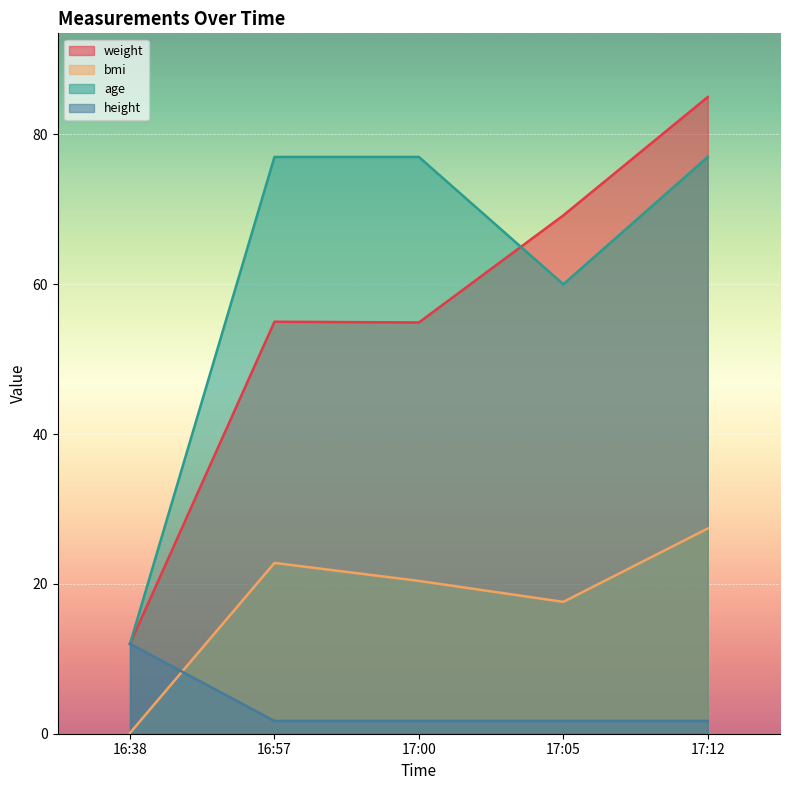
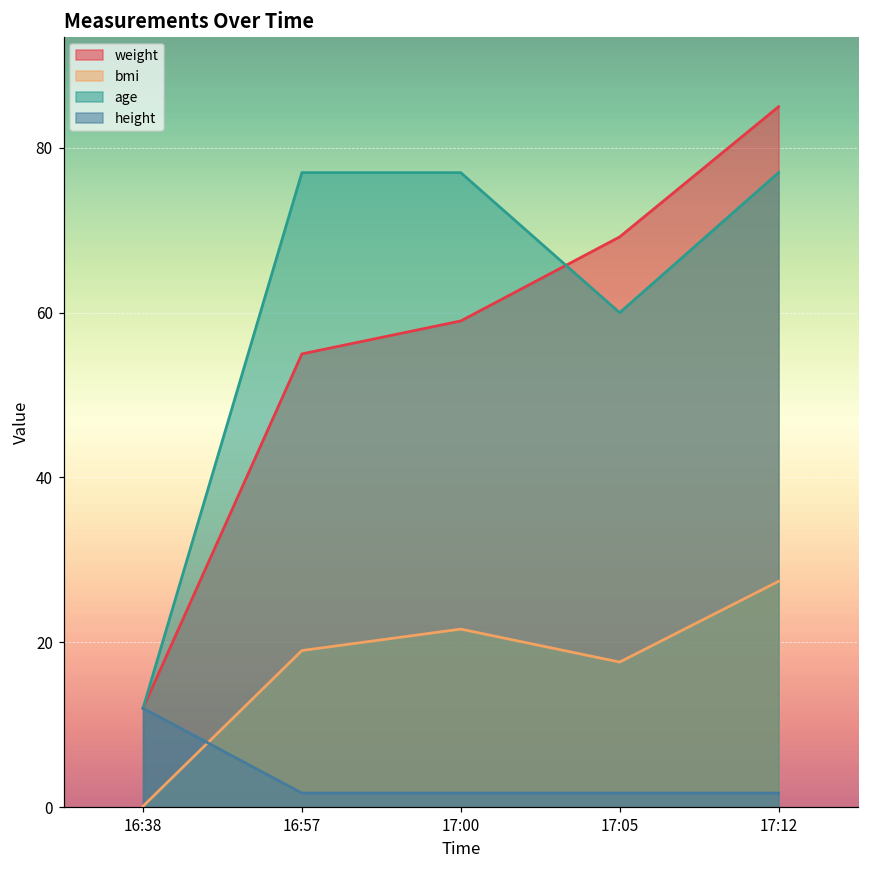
bmi, 16:57: 23 -> 19
weight, 17:00: 55 -> 59
bmi, 17:00: 20 -> 22
